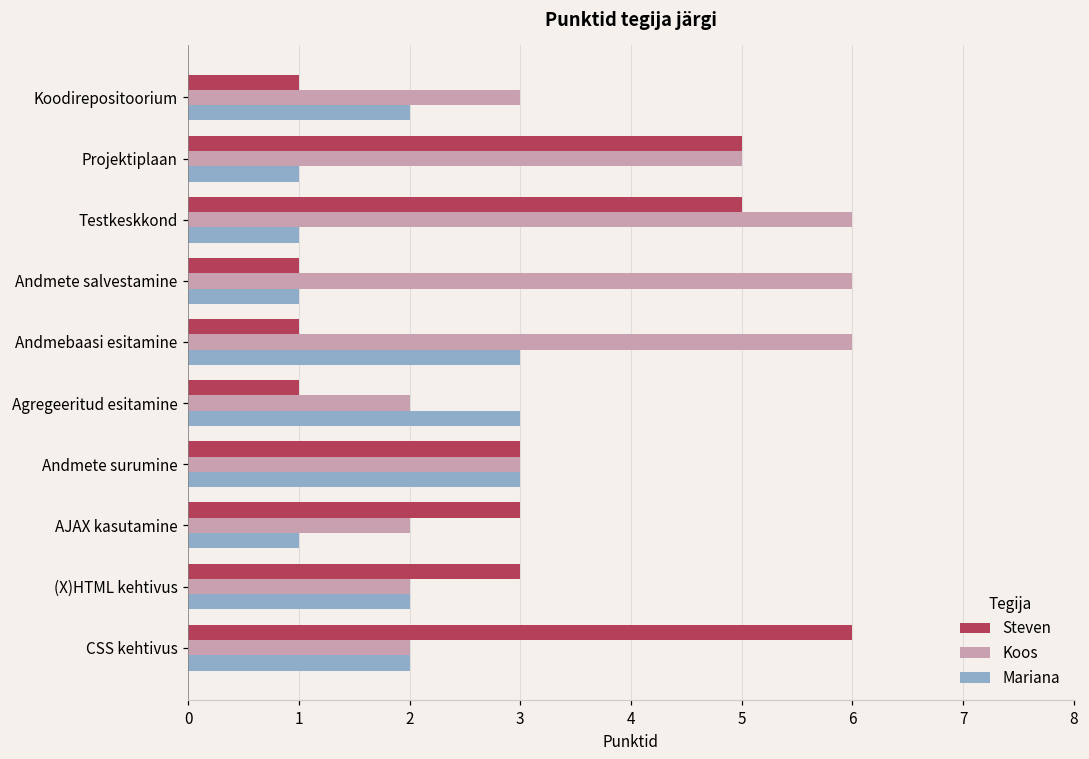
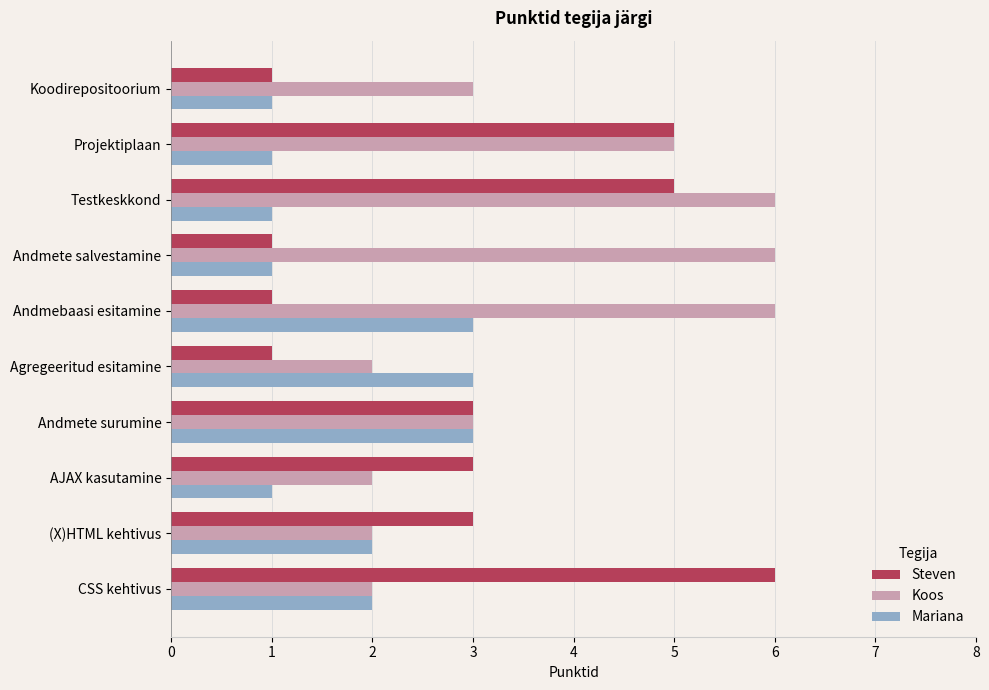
Mariana, Koodirepositoorium: 2 -> 1
